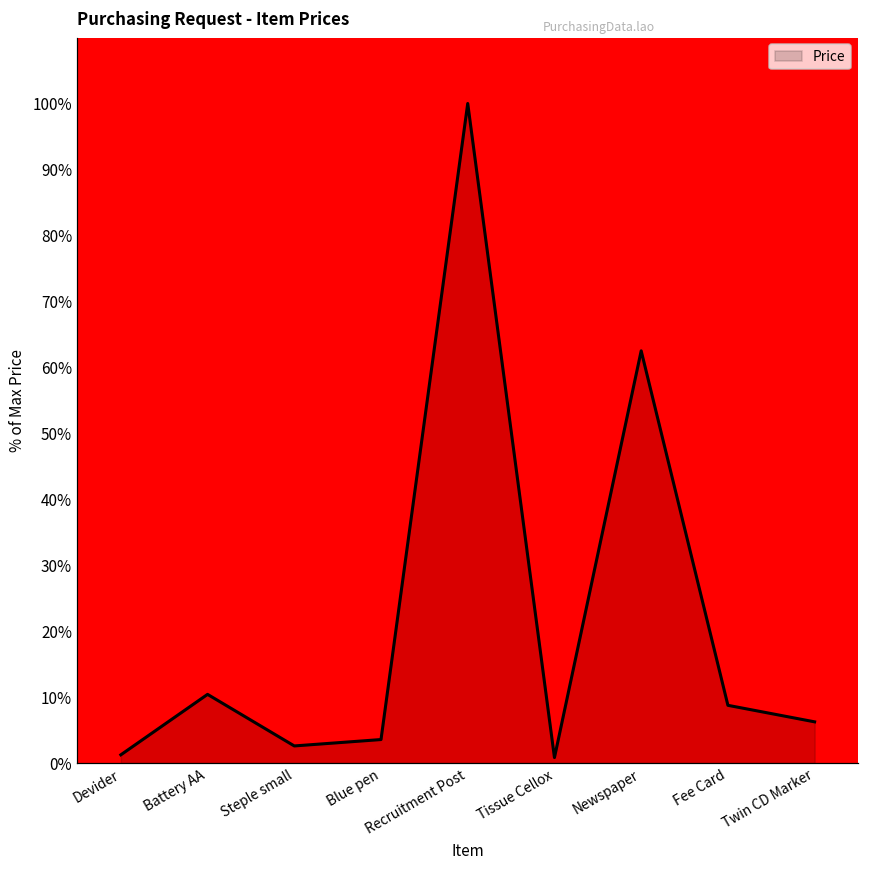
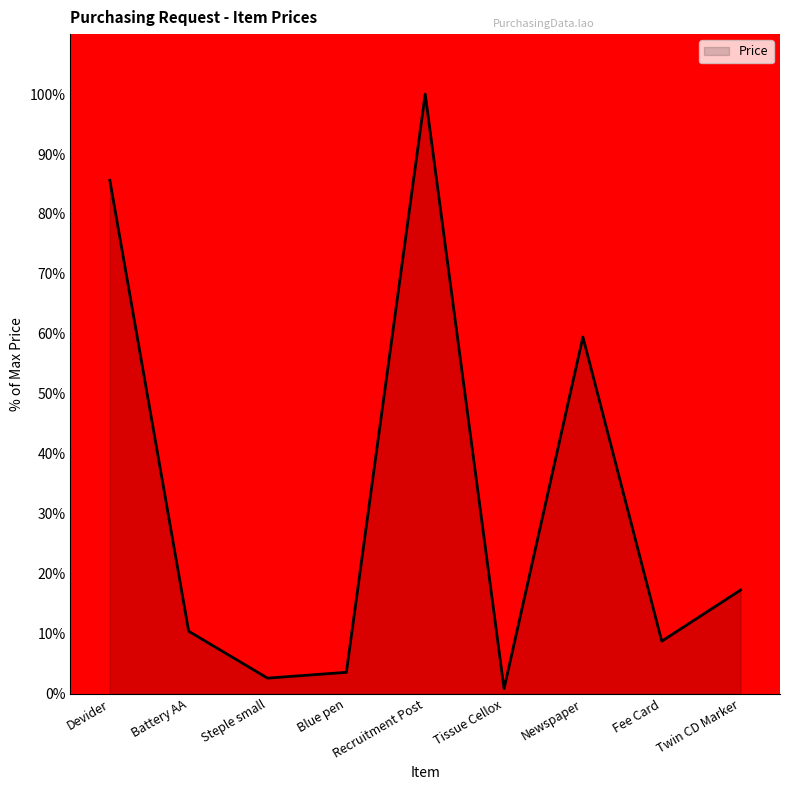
Devider: 1% -> 86%
Newspaper: 63% -> 59%
Twin CD Marker: 6% -> 17%
